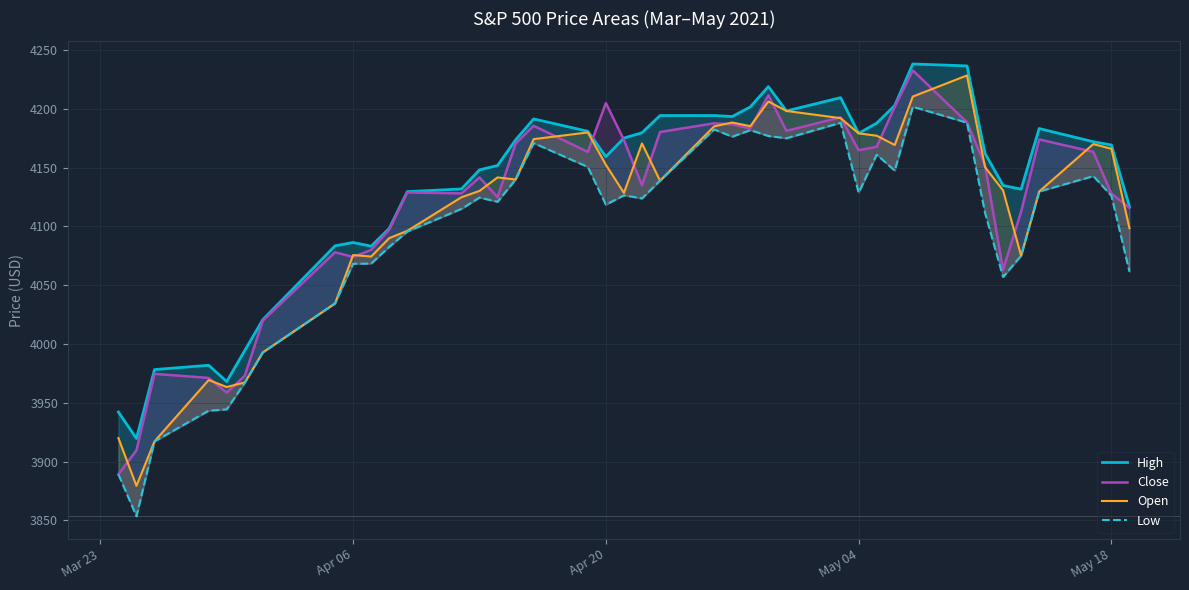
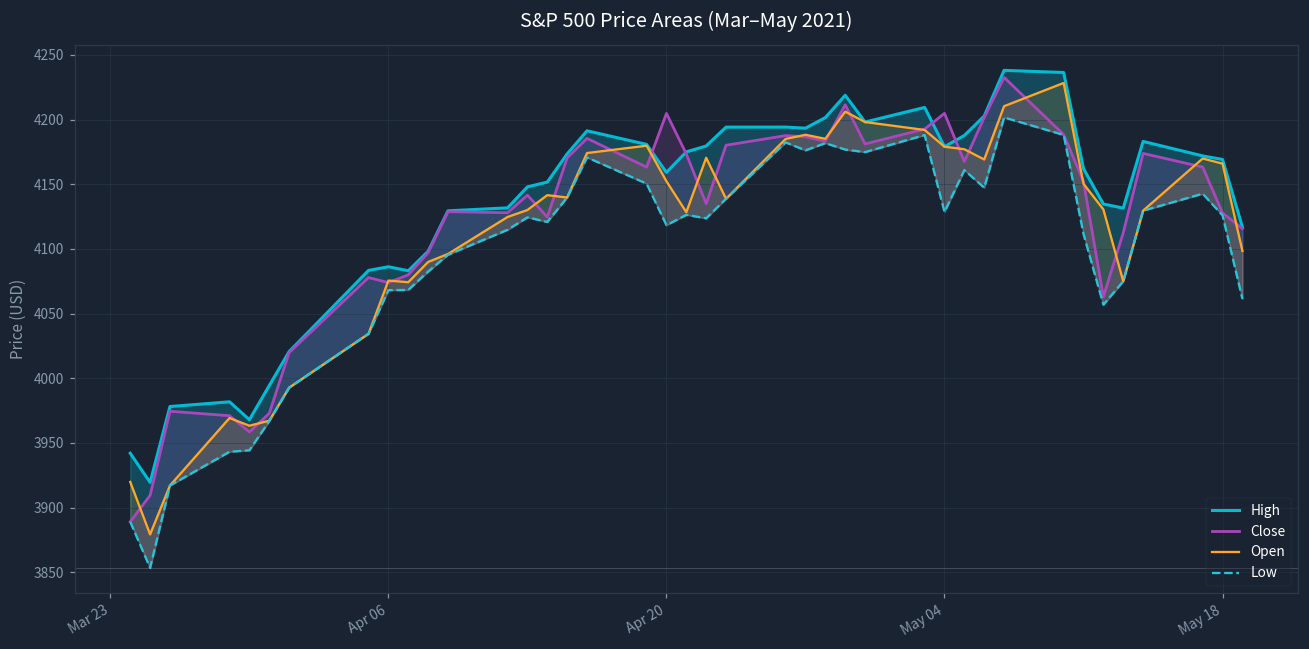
Close, May 04: 4165 -> 4205
